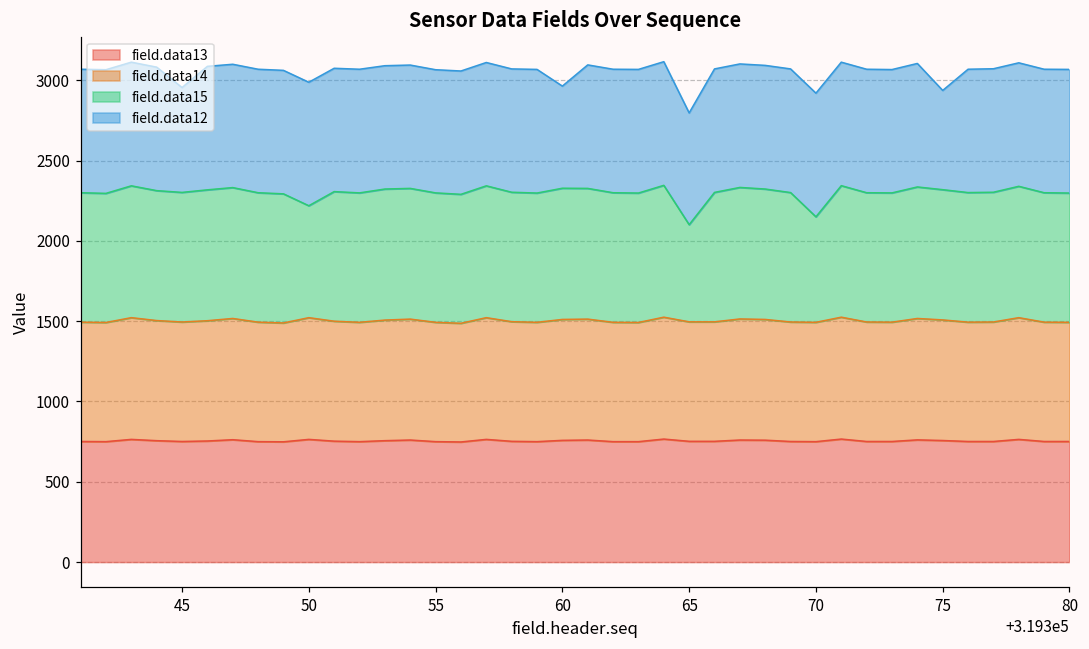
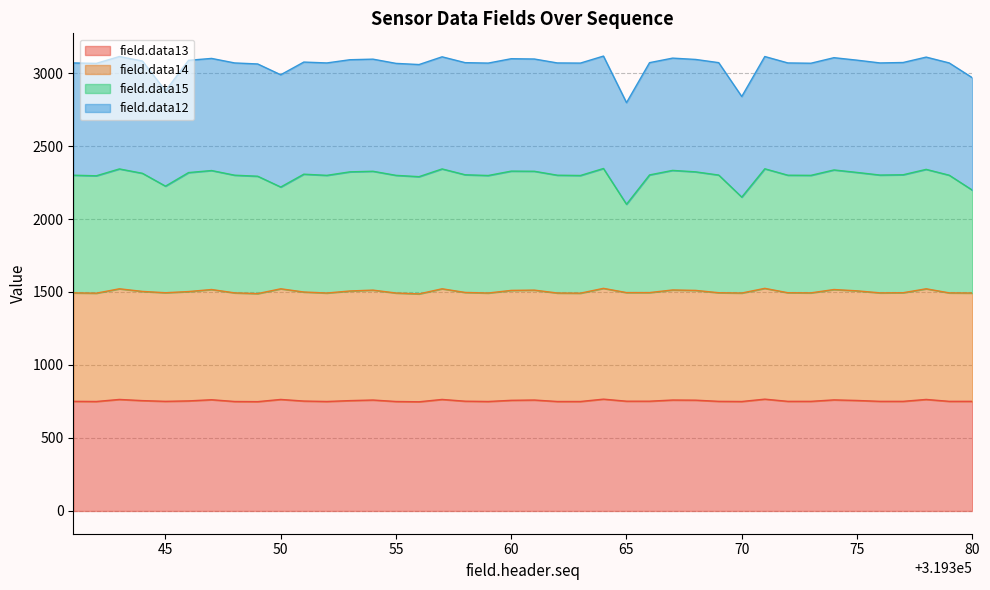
field.data15, 45: 810 -> 730
field.data12, 60: 640 -> 770
field.data12, 70: 770 -> 690
field.data12, 75: 620 -> 770
field.data15, 80: 810 -> 710
